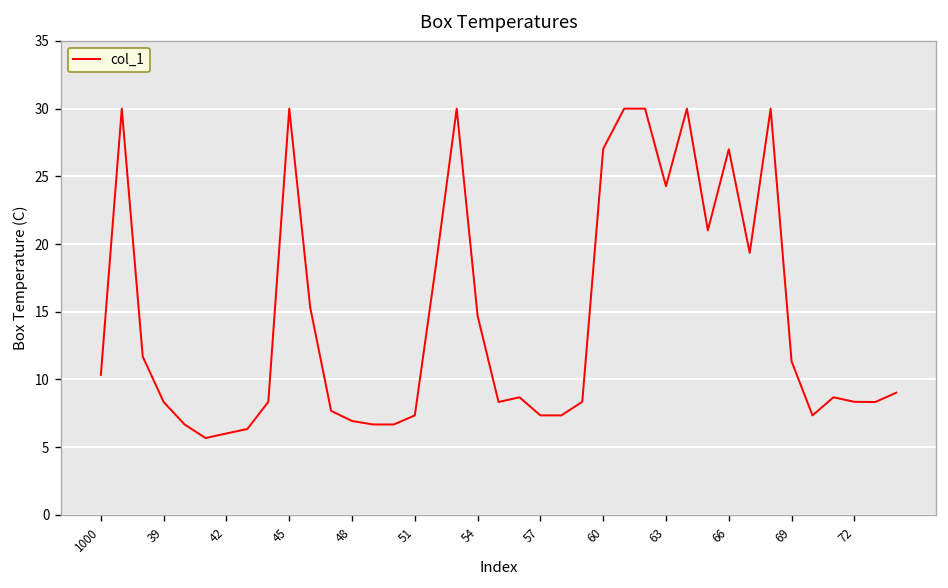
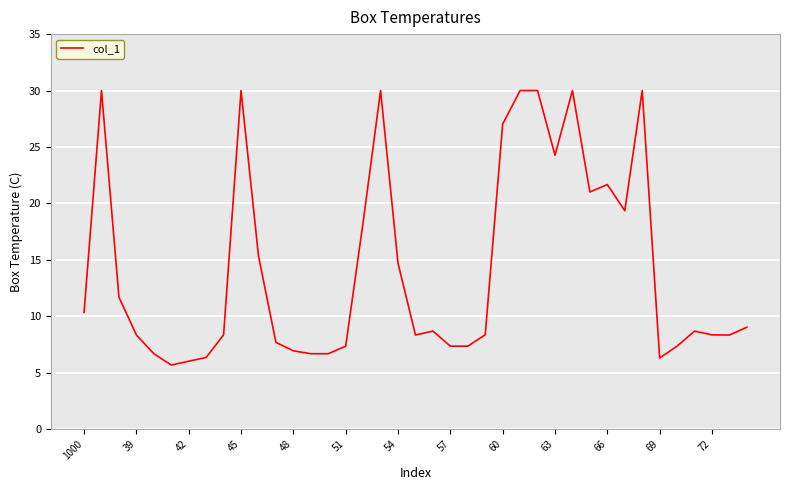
66: 27.0 -> 21.7
69: 11.3 -> 6.3
